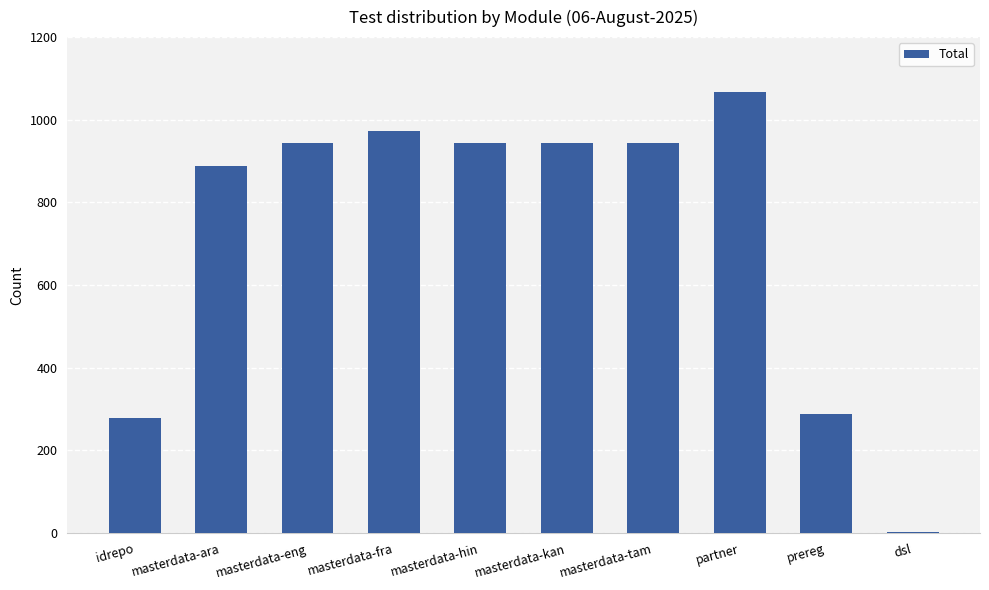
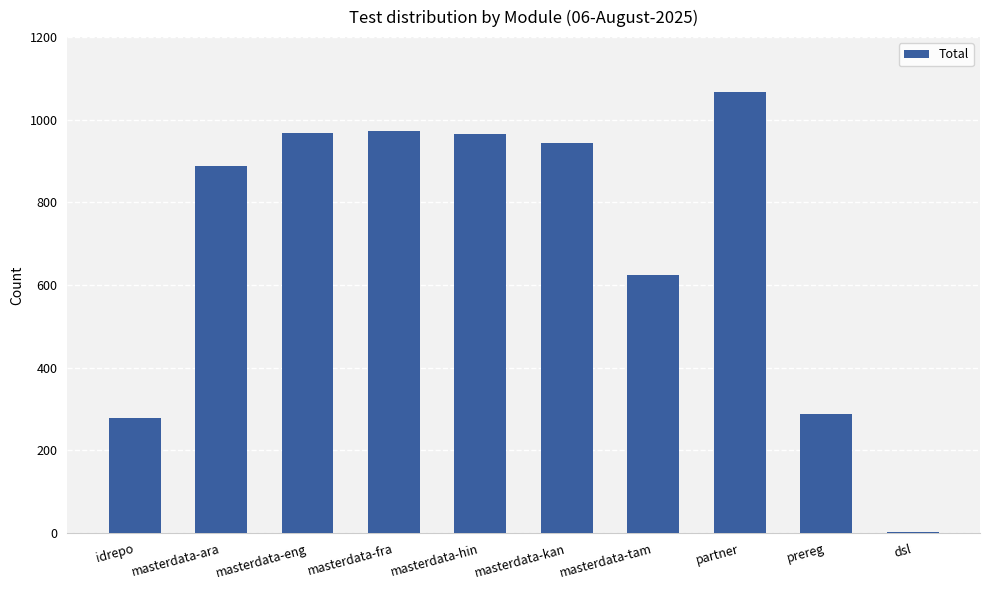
masterdata-eng: 950 -> 970
masterdata-hin: 950 -> 970
masterdata-tam: 950 -> 630
